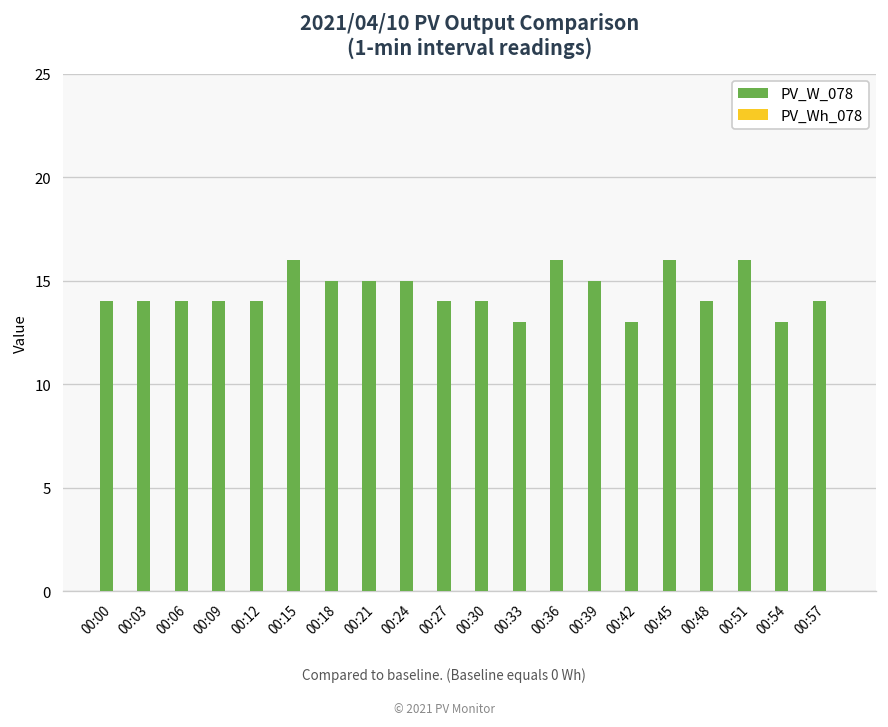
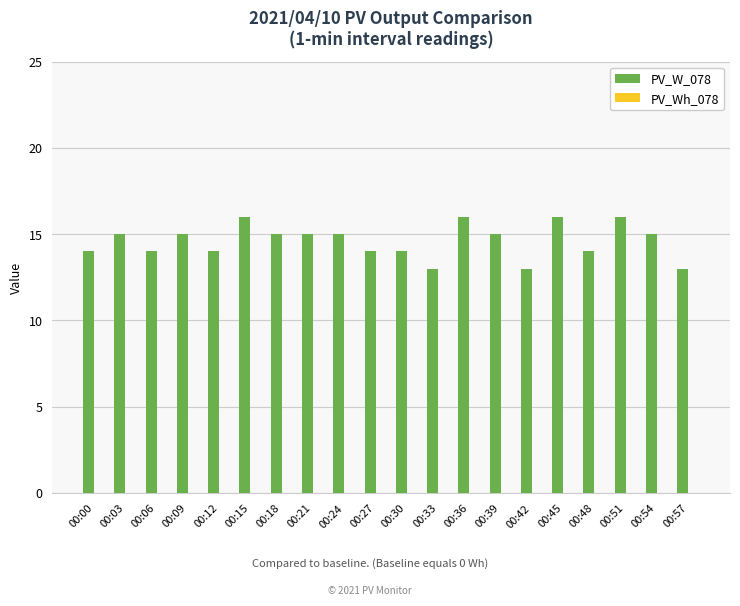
PV_W_078, 00:03: 14 -> 15
PV_W_078, 00:09: 14 -> 15
PV_W_078, 00:54: 13 -> 15
PV_W_078, 00:57: 14 -> 13
